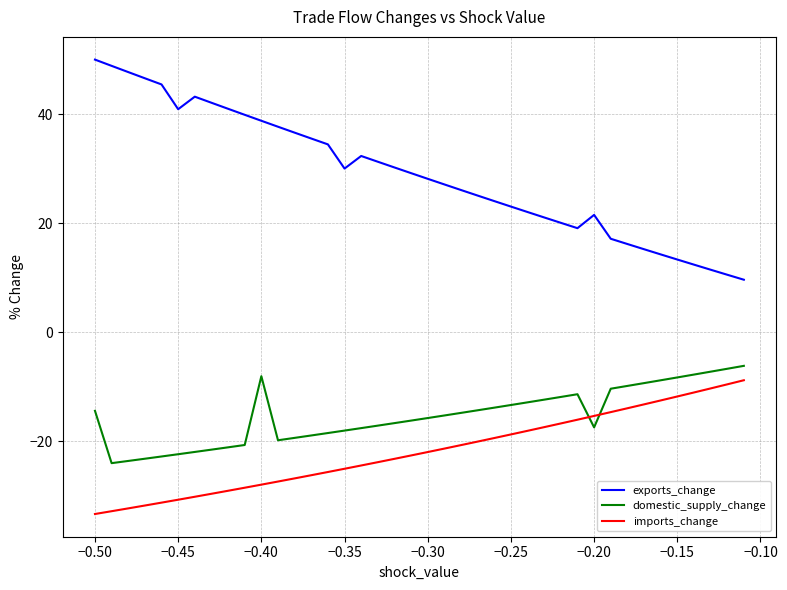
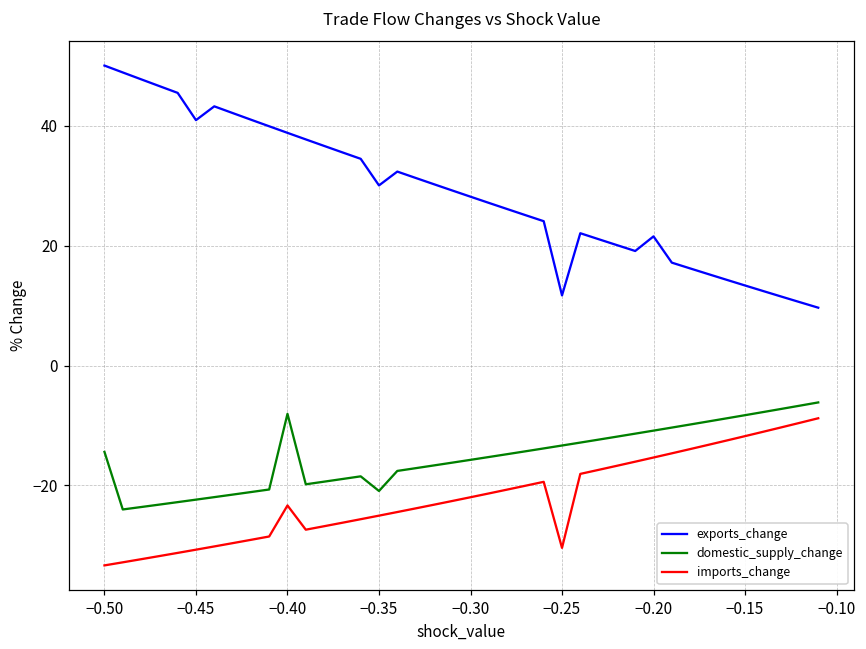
imports_change, −0.40: -28 -> -23
domestic_supply_change, −0.35: -18 -> -21
exports_change, −0.25: 23 -> 12
imports_change, −0.25: -19 -> -30
domestic_supply_change, −0.20: -17 -> -11
